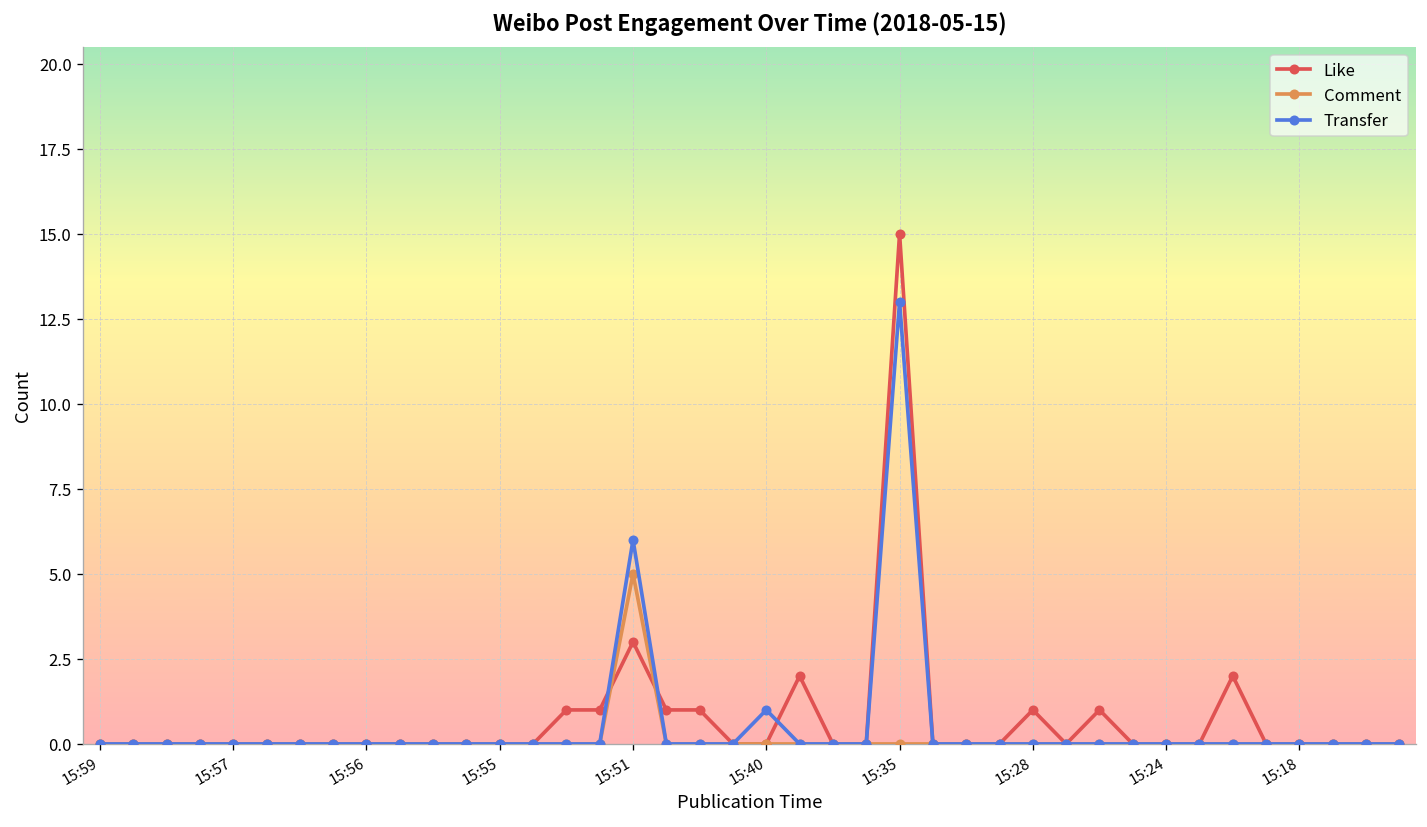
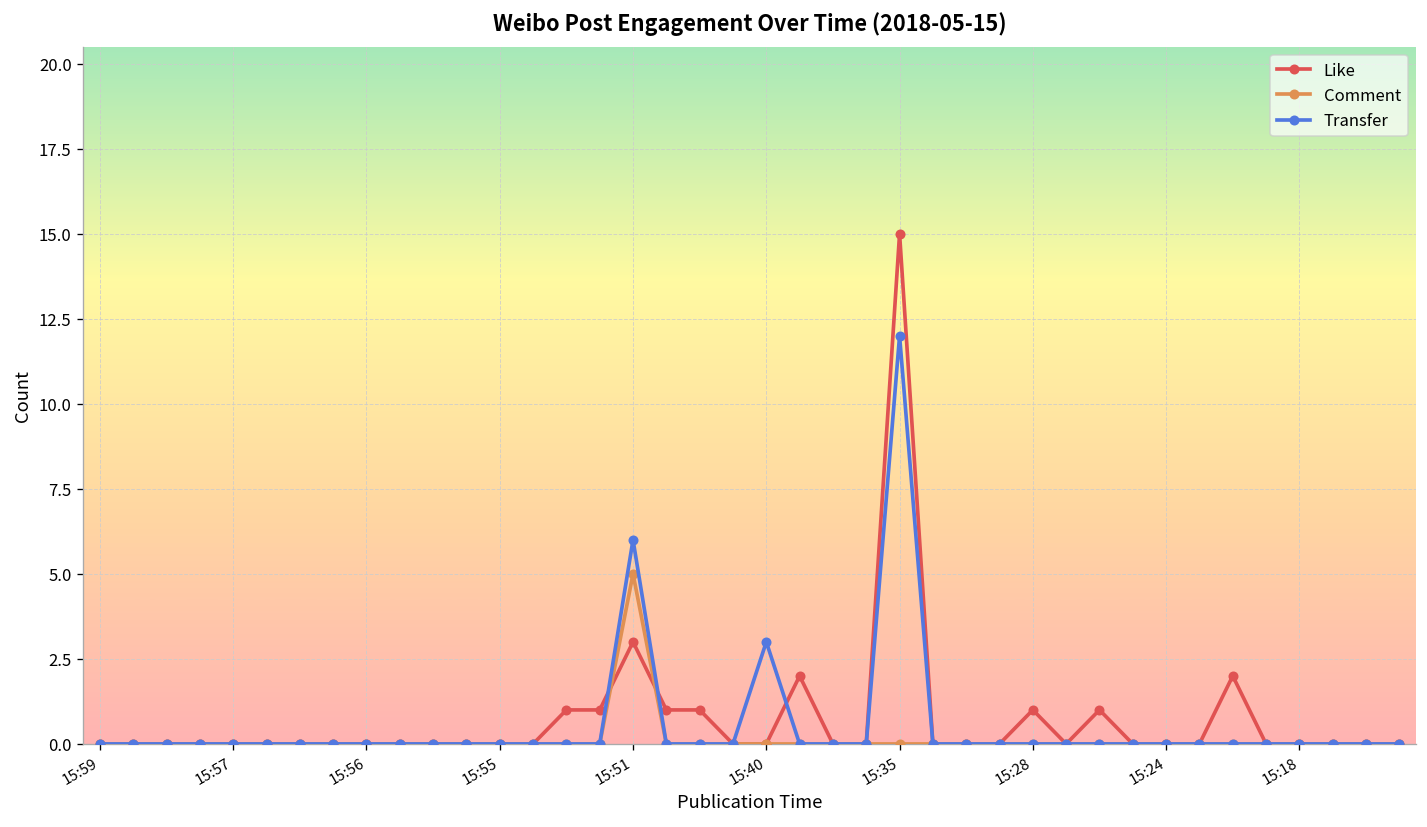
Transfer, 15:40: 1 -> 3
Transfer, 15:35: 13 -> 12
